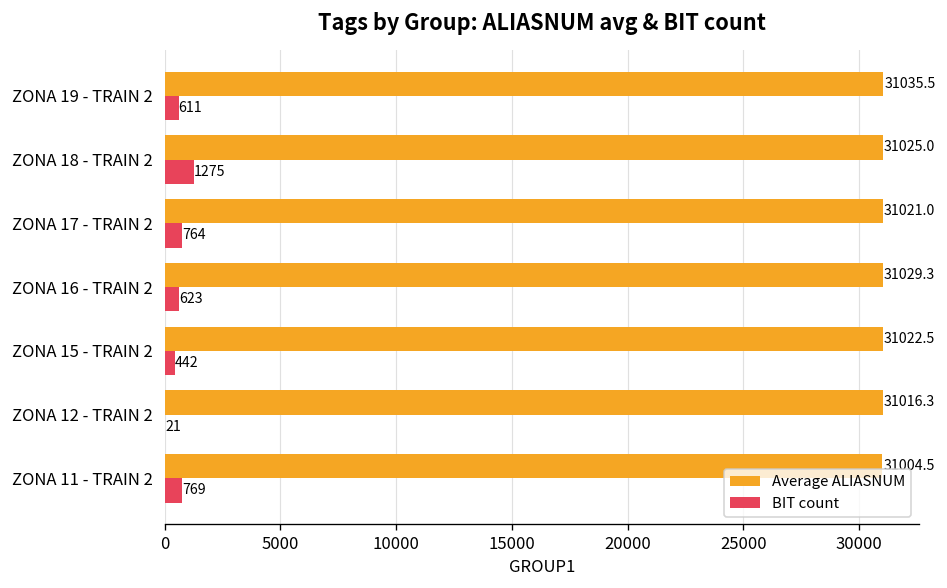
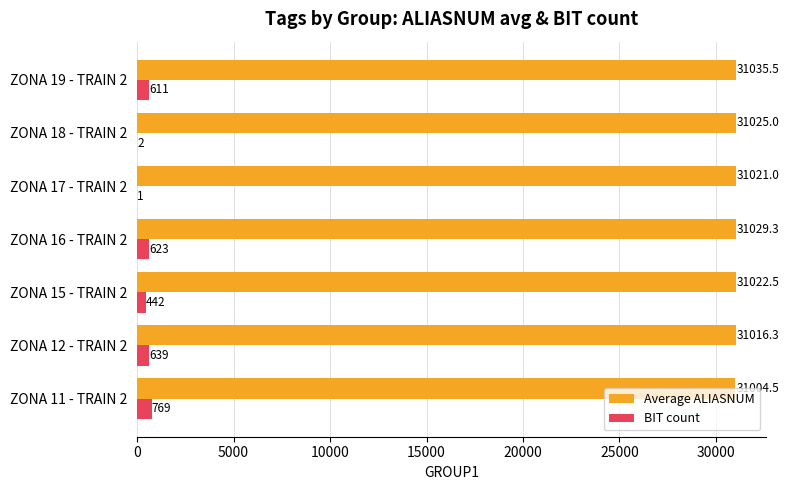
BIT count, ZONA 18 - TRAIN 2: 1275 -> 2
BIT count, ZONA 17 - TRAIN 2: 764 -> 1
BIT count, ZONA 12 - TRAIN 2: 21 -> 639
